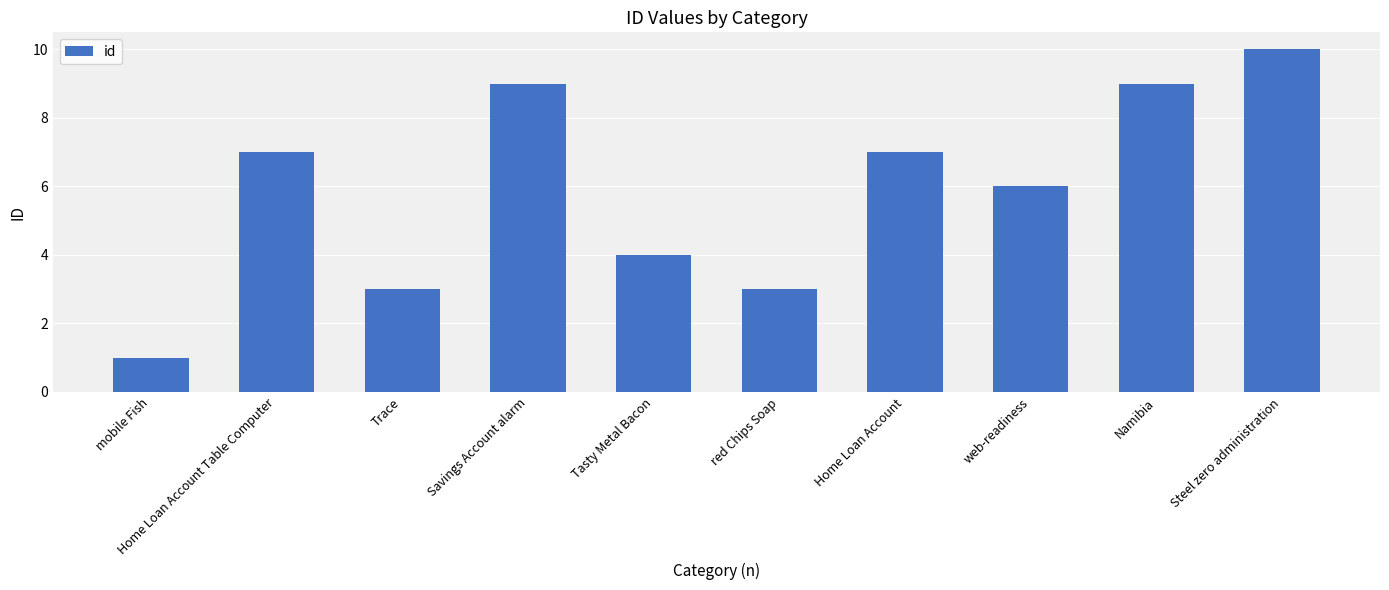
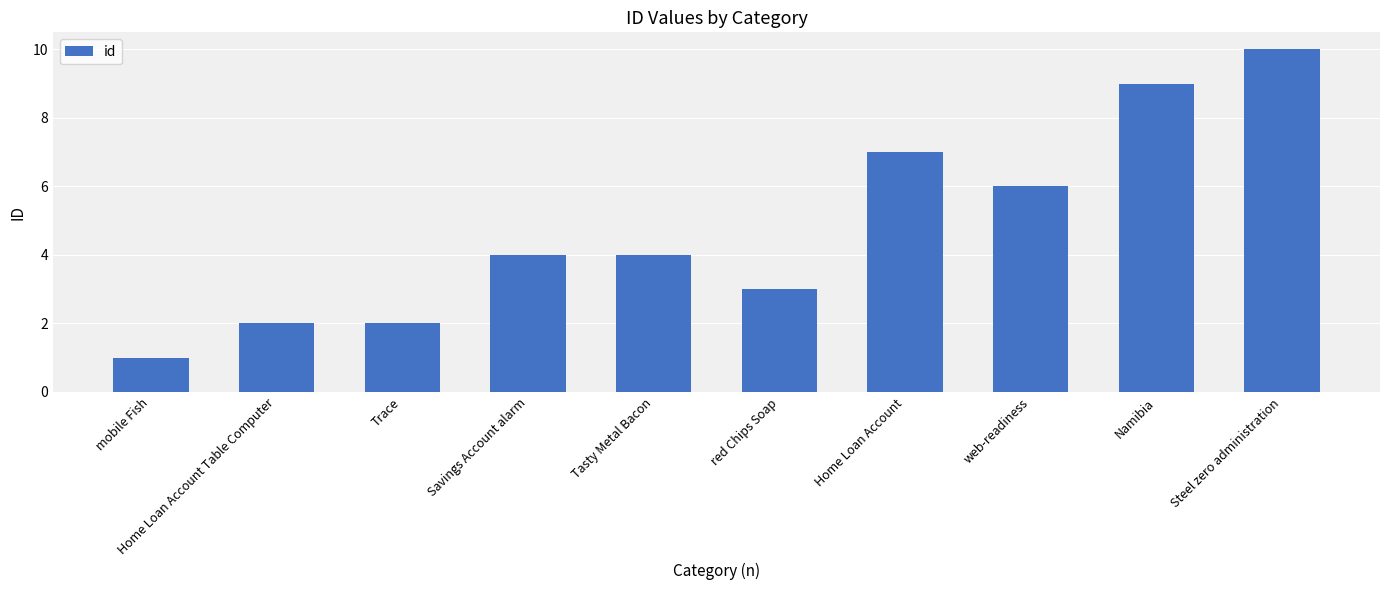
Home Loan Account Table Computer: 7 -> 2
Trace: 3 -> 2
Savings Account alarm: 9 -> 4
